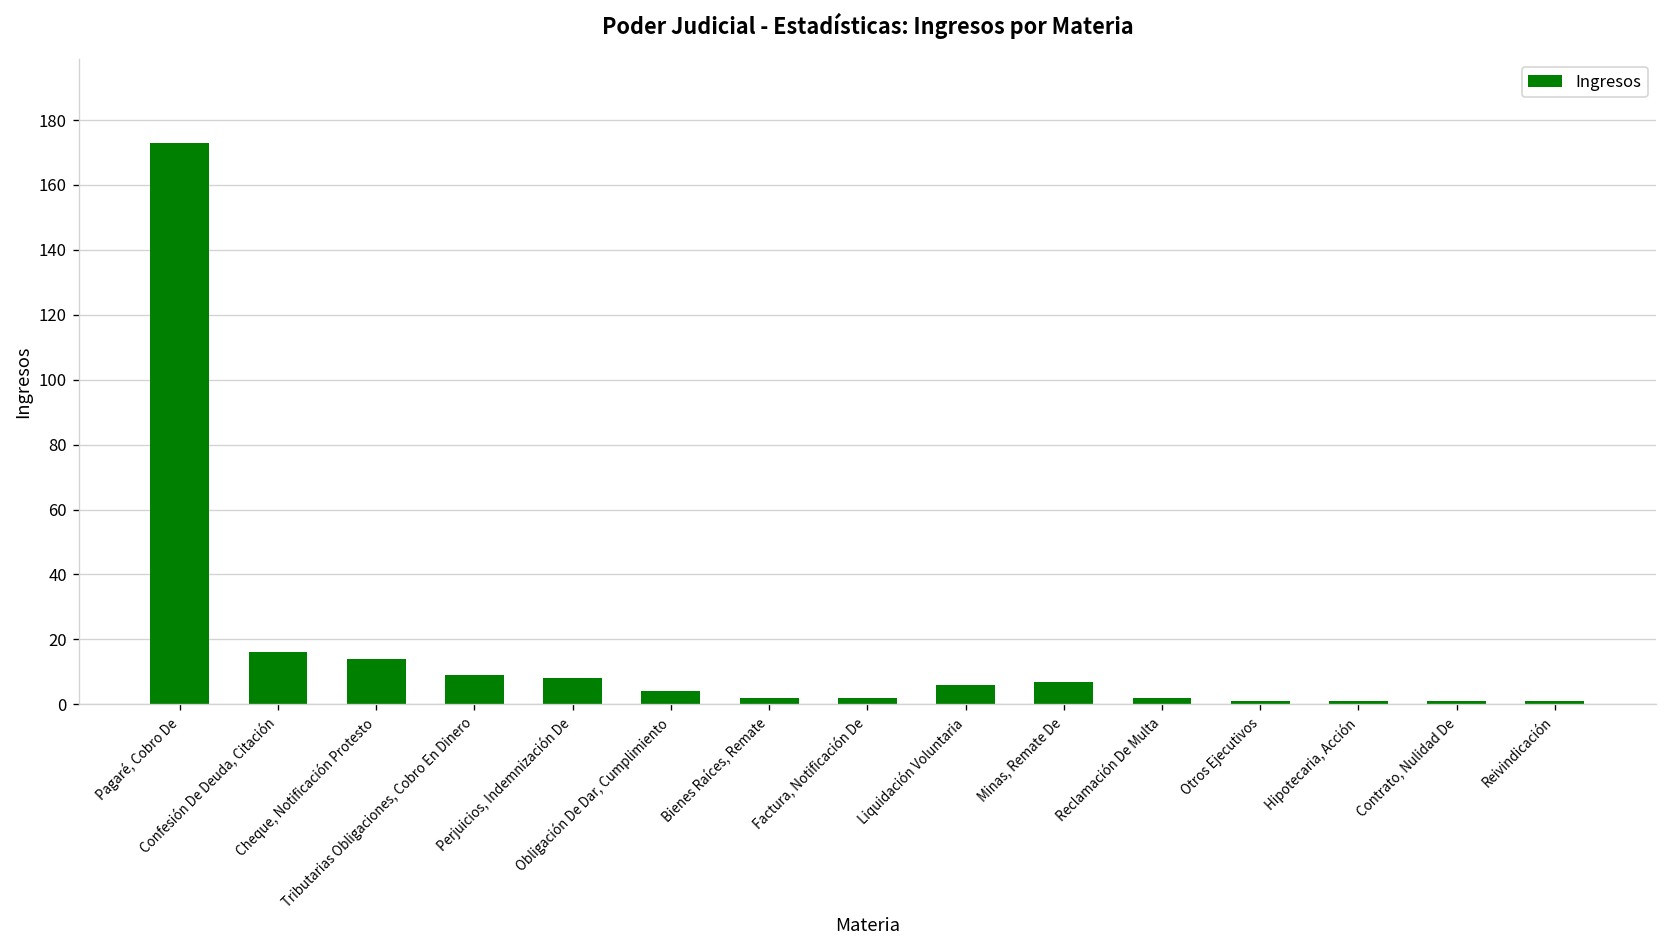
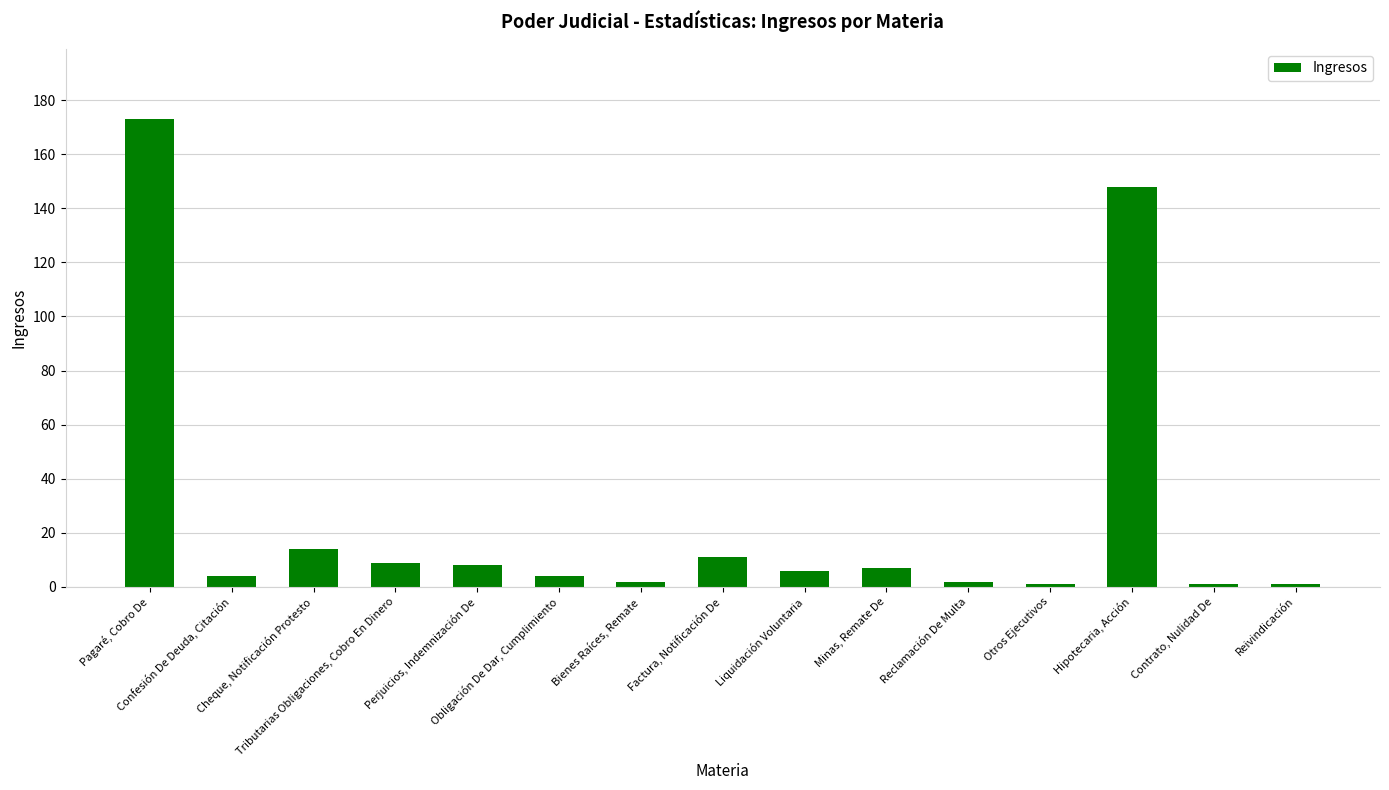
Confesión De Deuda, Citación: 16 -> 4
Factura, Notificación De: 2 -> 11
Hipotecaria, Acción: 1 -> 148
